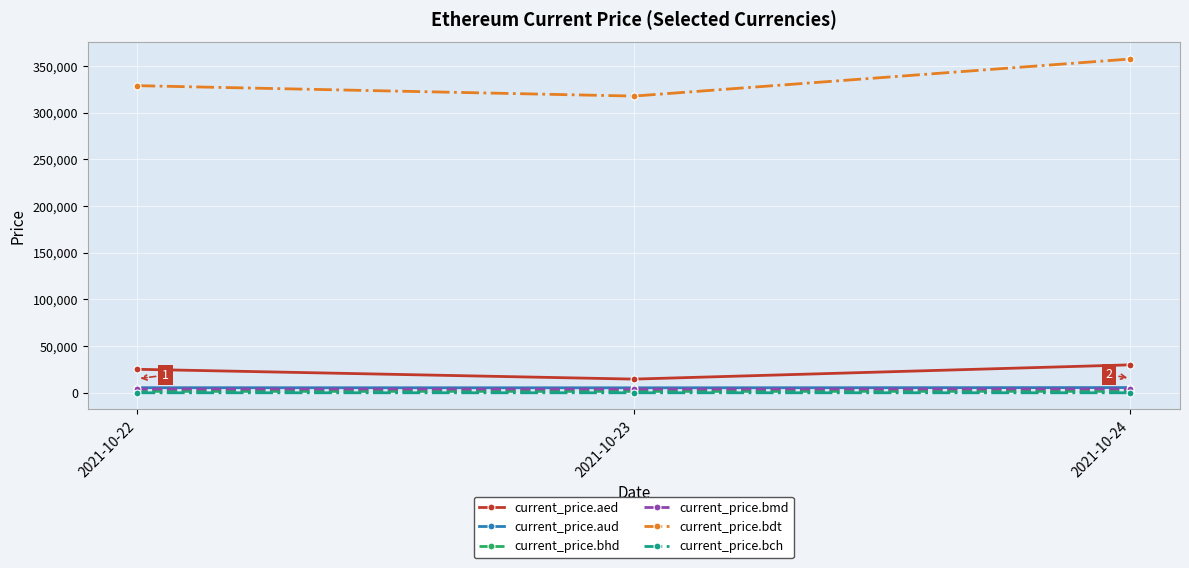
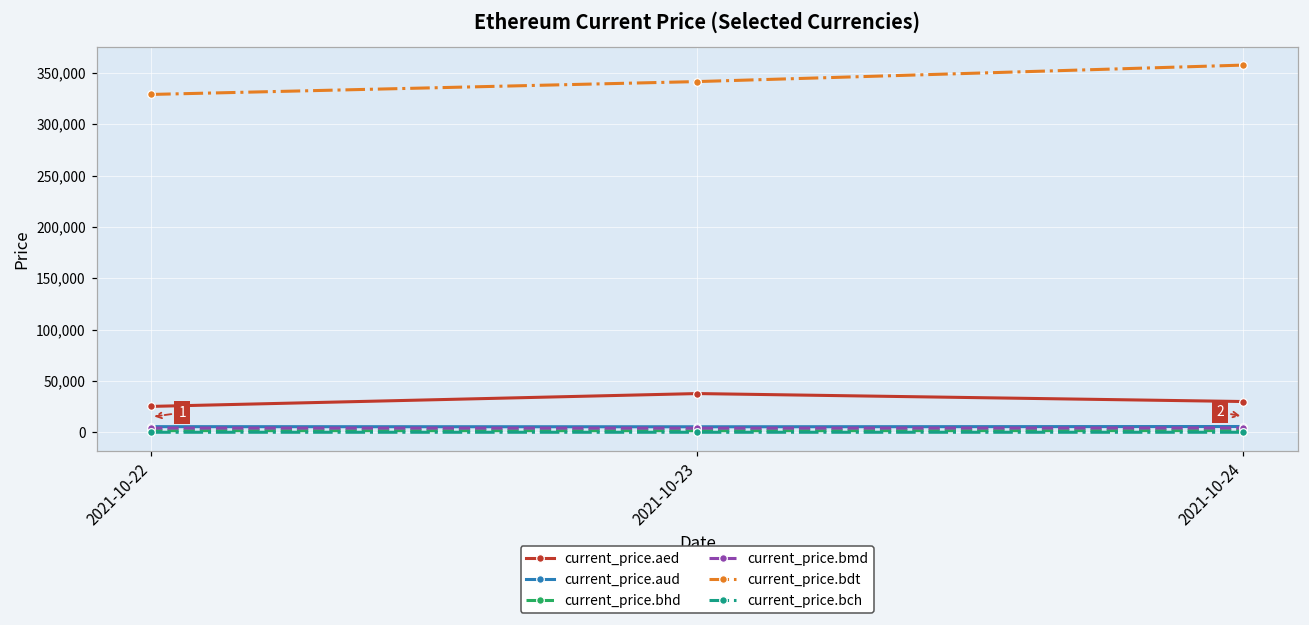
current_price.aed, 2021-10-23: 10,000 -> 40,000
current_price.bdt, 2021-10-23: 320,000 -> 340,000
